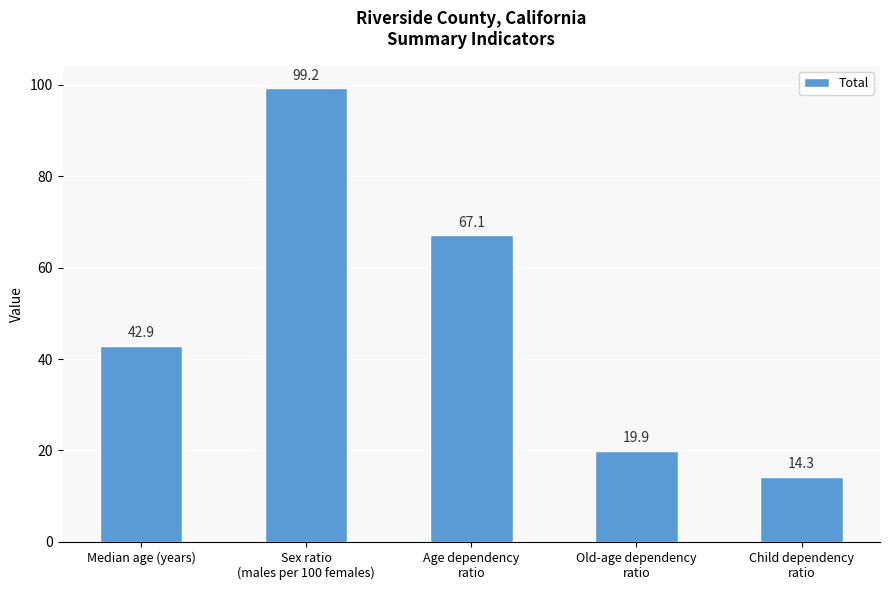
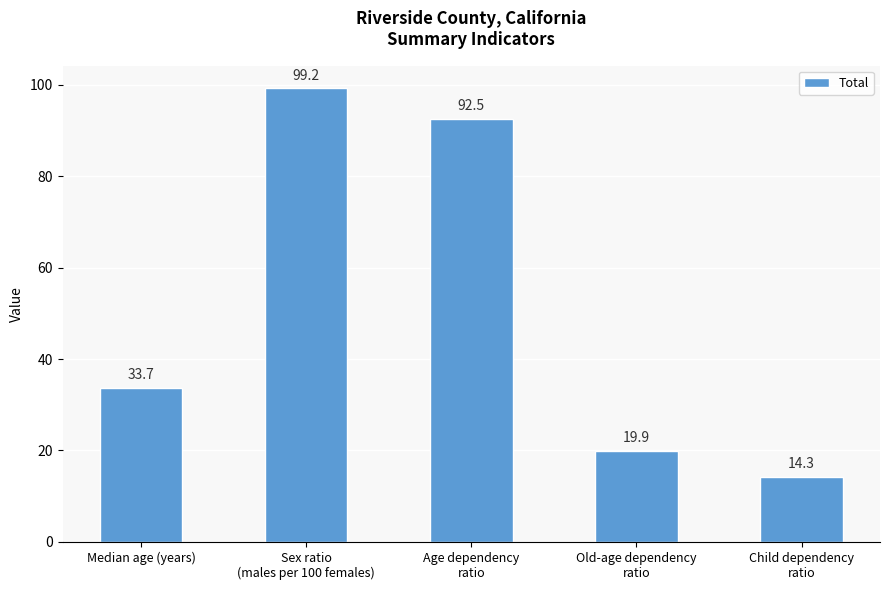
Median age (years): 42.9 -> 33.7
Age dependency ratio: 67.1 -> 92.5
